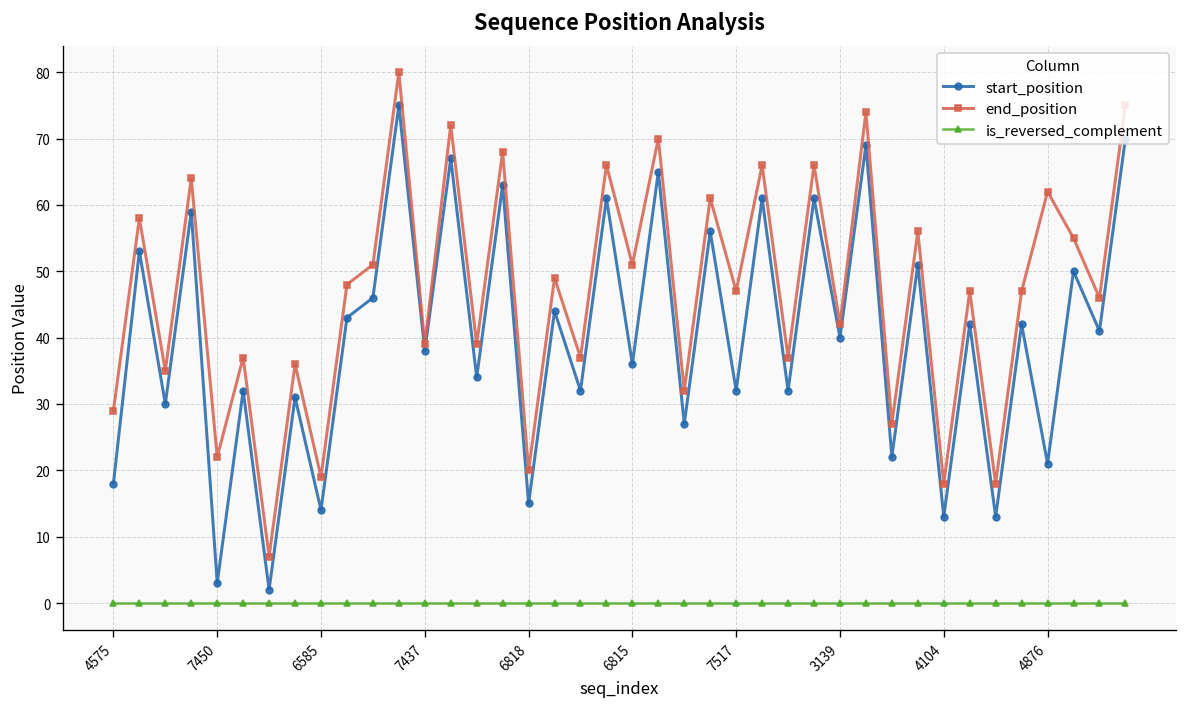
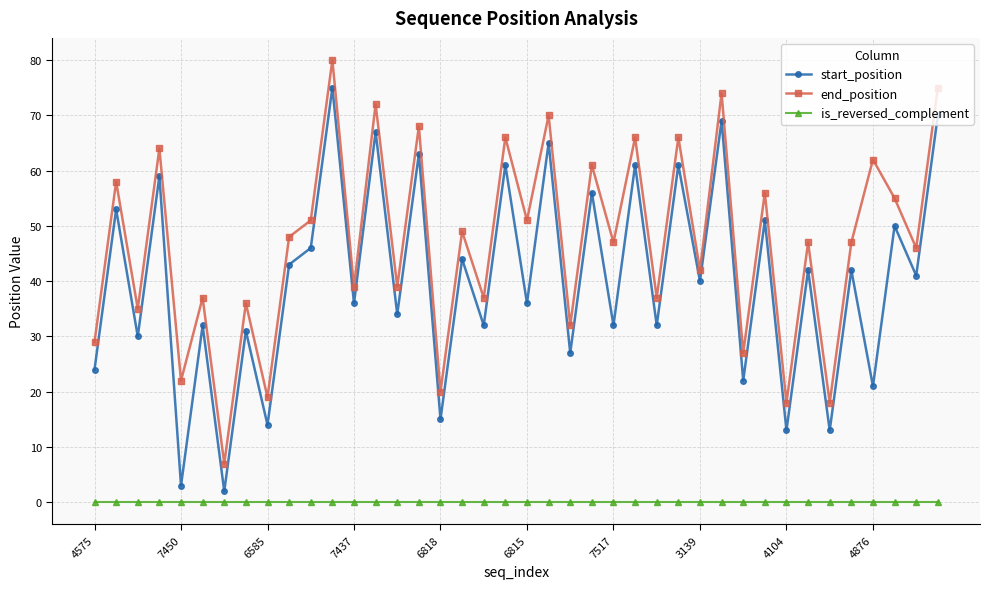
start_position, 4575: 18 -> 24
start_position, 7437: 38 -> 36
